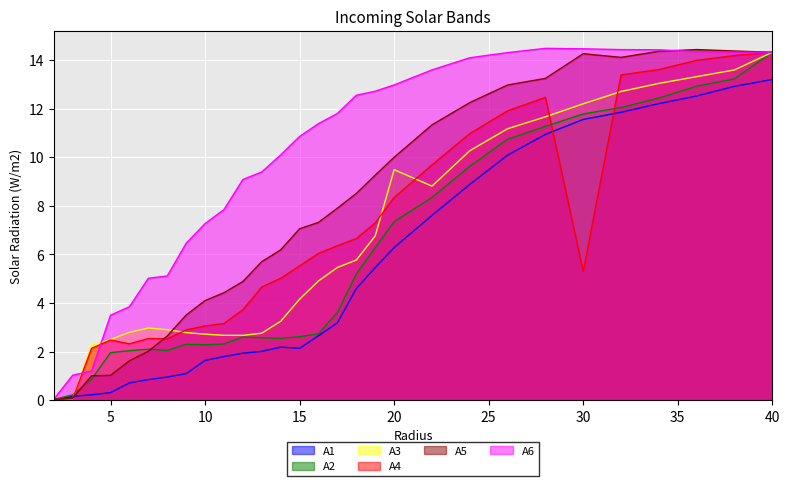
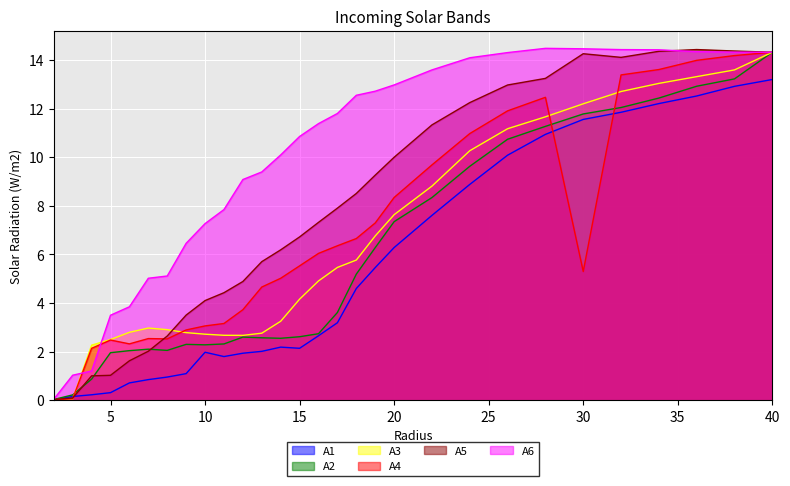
A1, 10: 1.6 -> 2.0
A5, 15: 7.1 -> 6.7
A3, 20: 9.5 -> 7.6
